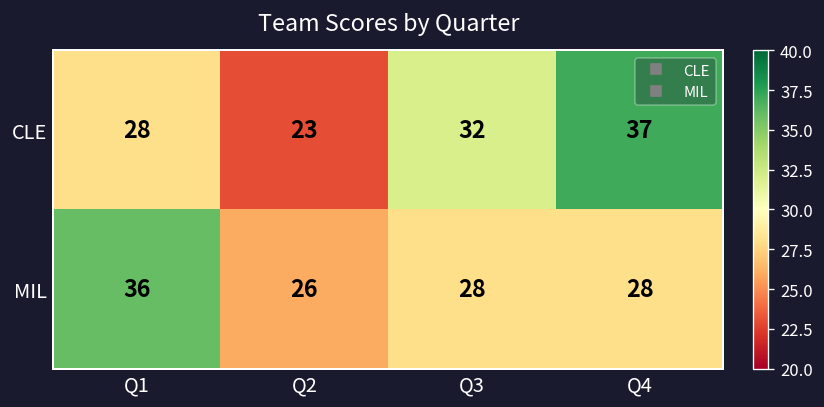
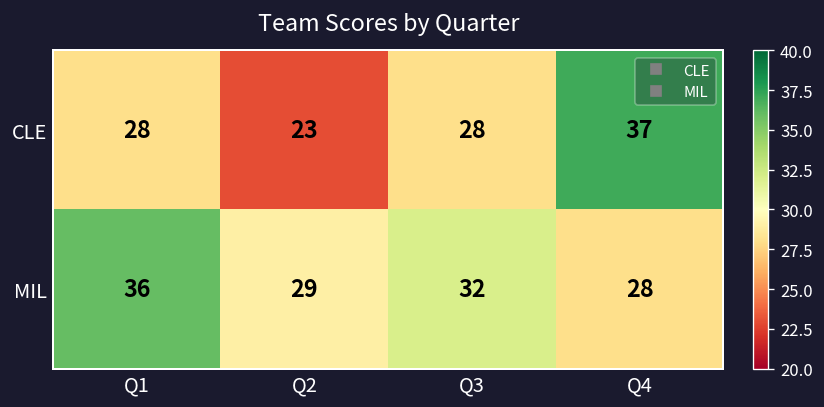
CLE, Q3: 32 -> 28
MIL, Q2: 26 -> 29
MIL, Q3: 28 -> 32
